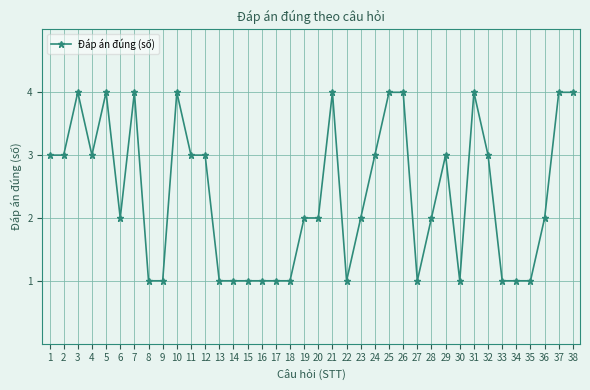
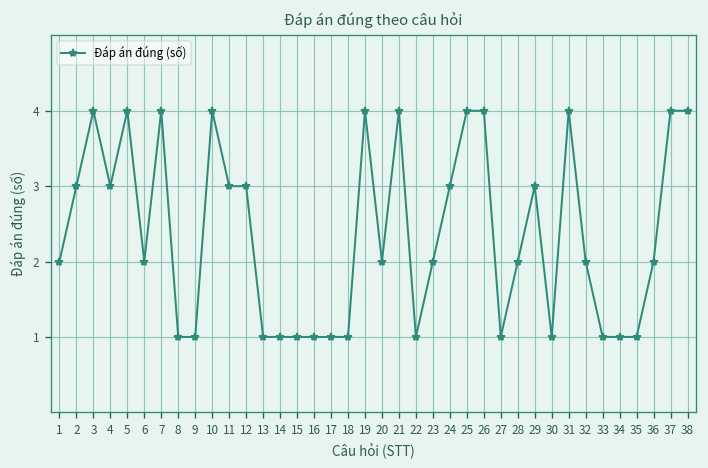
1: 3 -> 2
19: 2 -> 4
32: 3 -> 2
